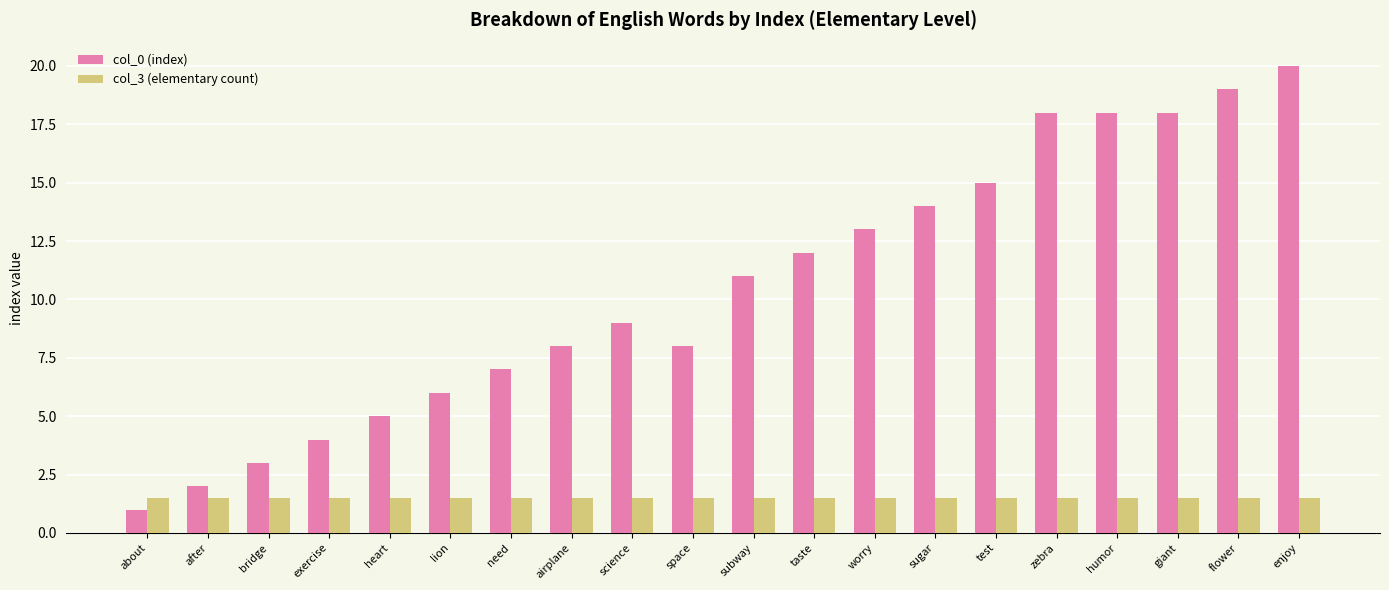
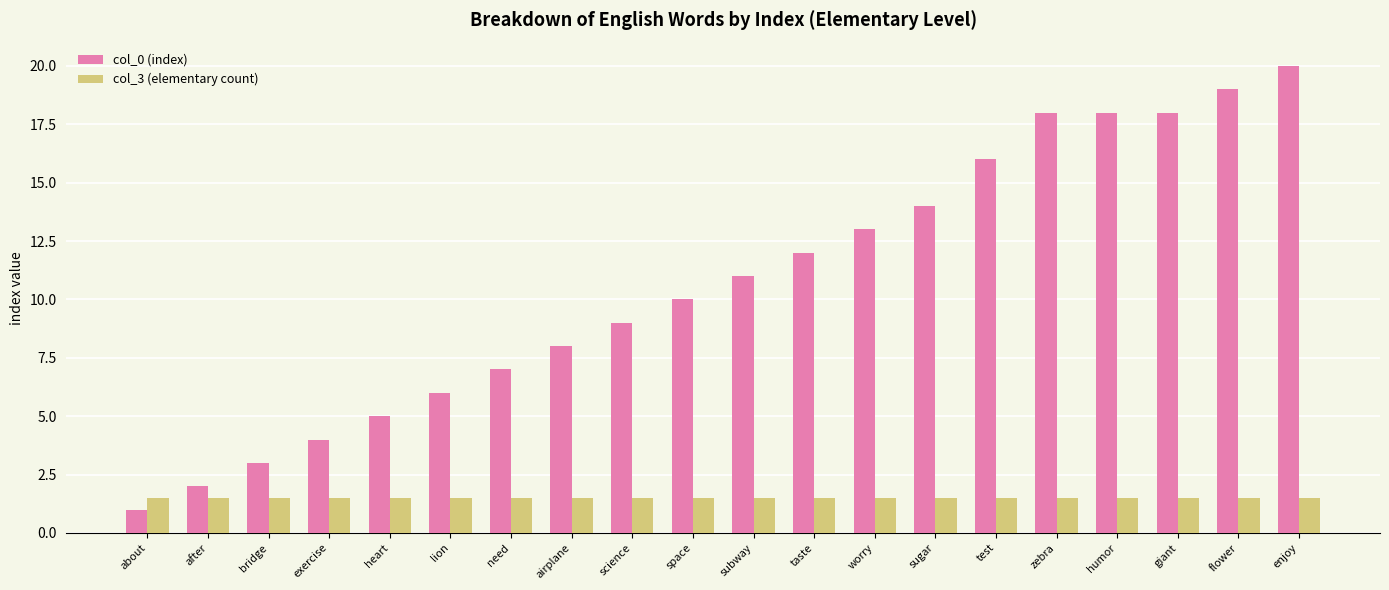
col_0 (index), space: 8 -> 10
col_0 (index), test: 15 -> 16
